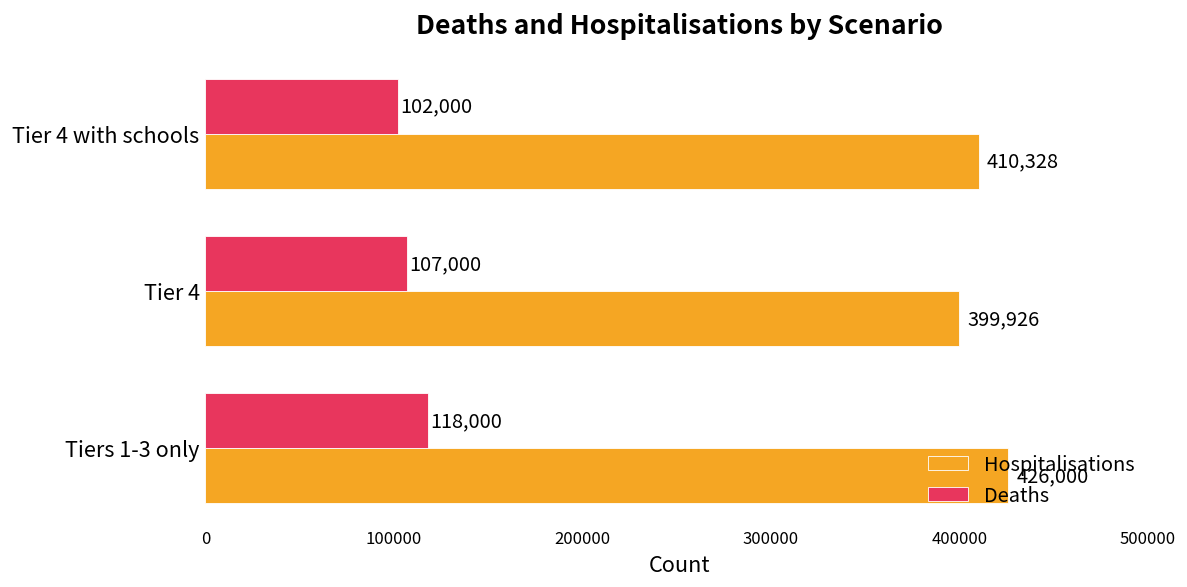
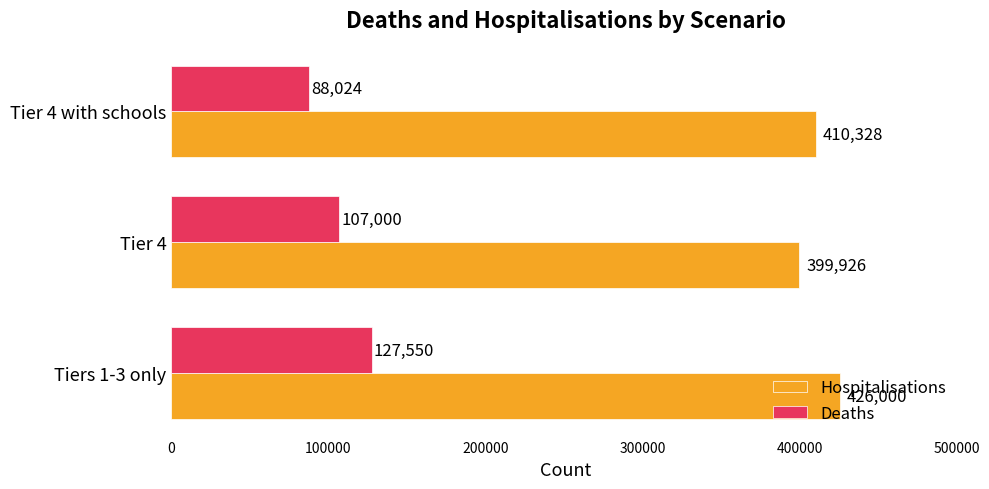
Deaths, Tier 4 with schools: 102,000 -> 88,024
Deaths, Tiers 1-3 only: 118,000 -> 127,550
